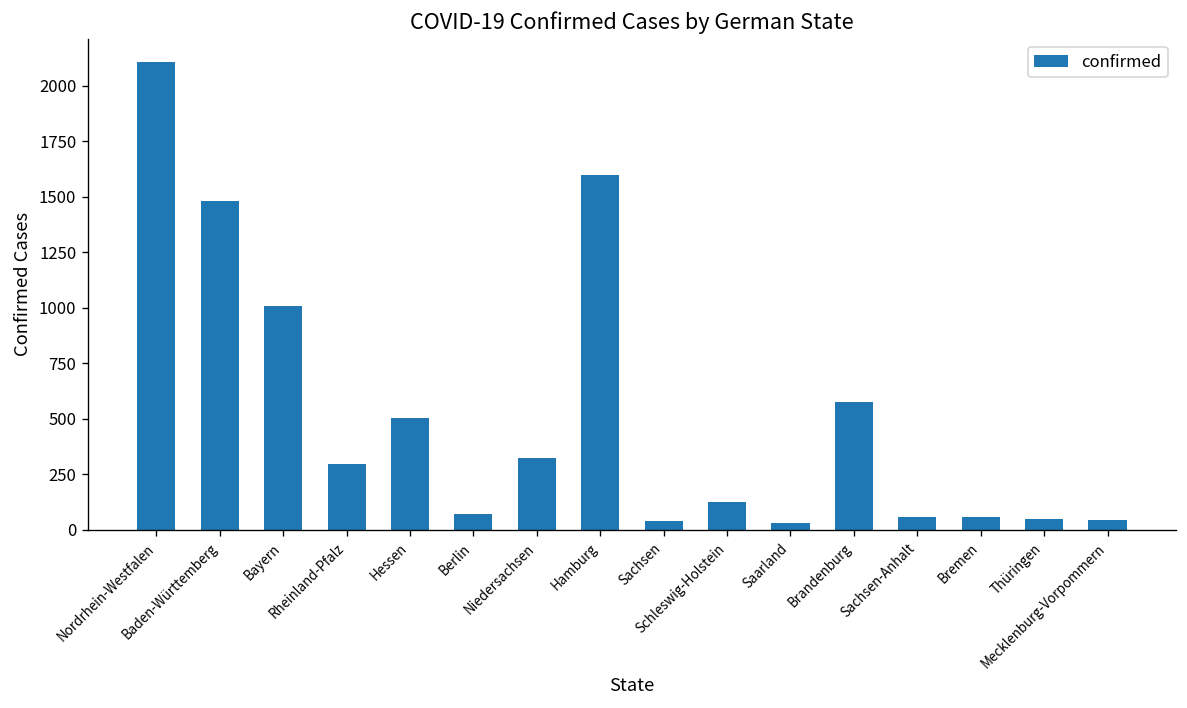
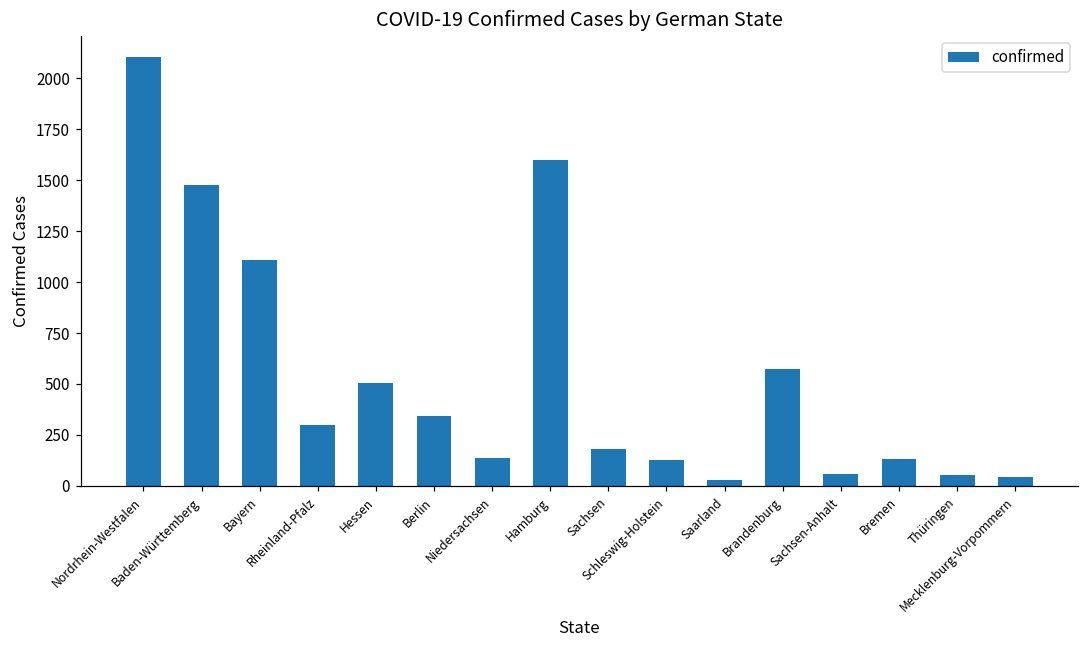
Bayern: 1010 -> 1110
Berlin: 70 -> 350
Niedersachsen: 330 -> 140
Sachsen: 40 -> 180
Bremen: 60 -> 130
